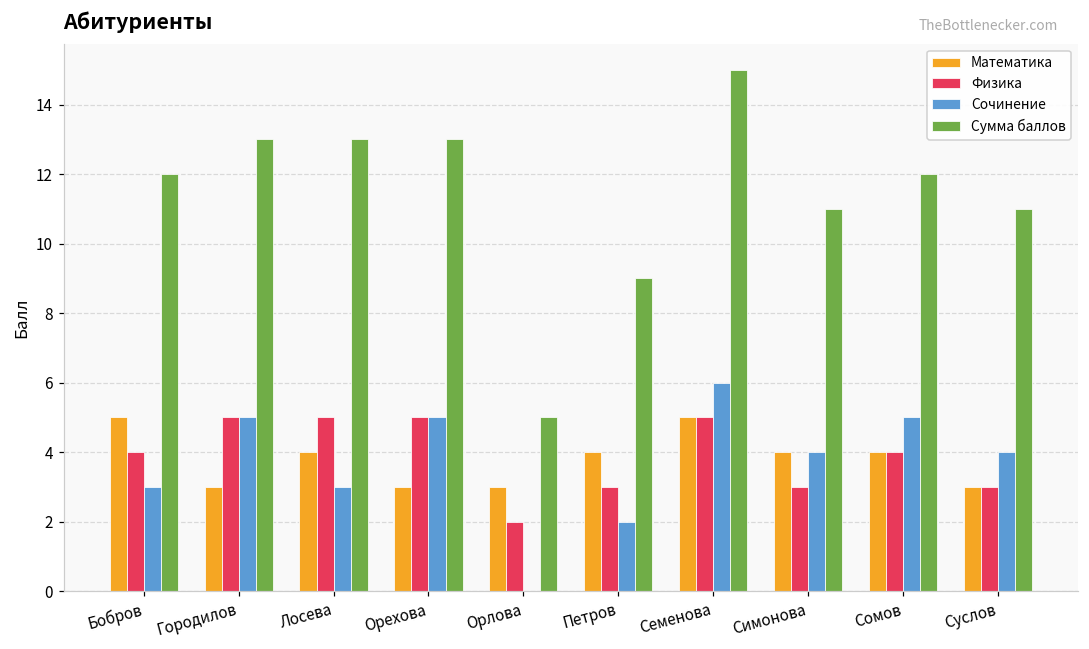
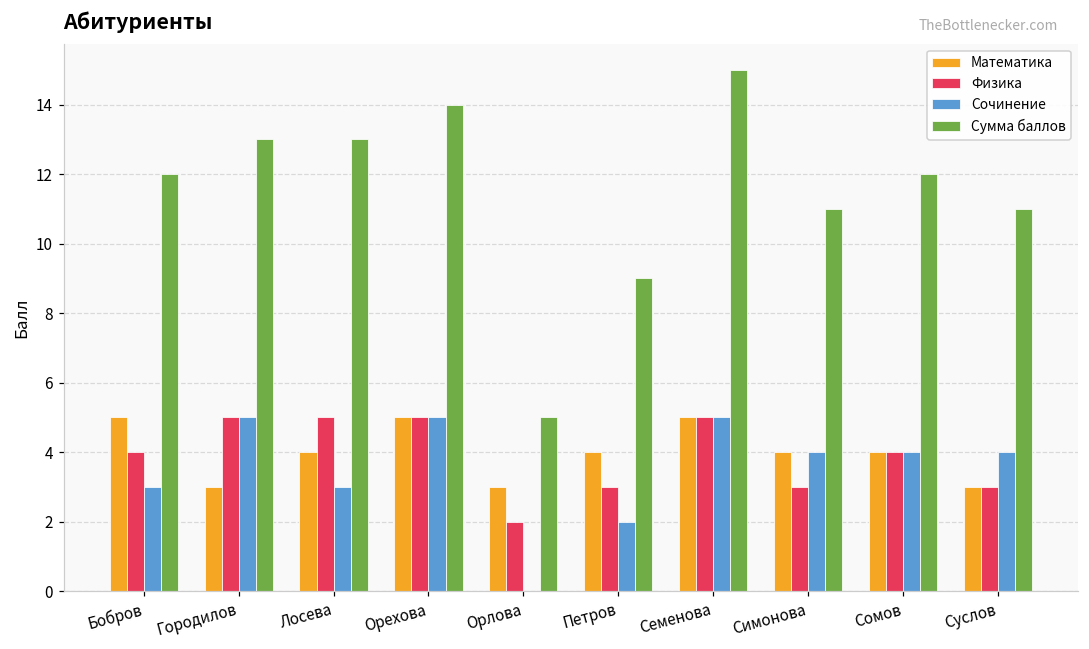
Математика, Орехова: 3 -> 5
Сумма баллов, Орехова: 13 -> 14
Сочинение, Семенова: 6 -> 5
Сочинение, Сомов: 5 -> 4
